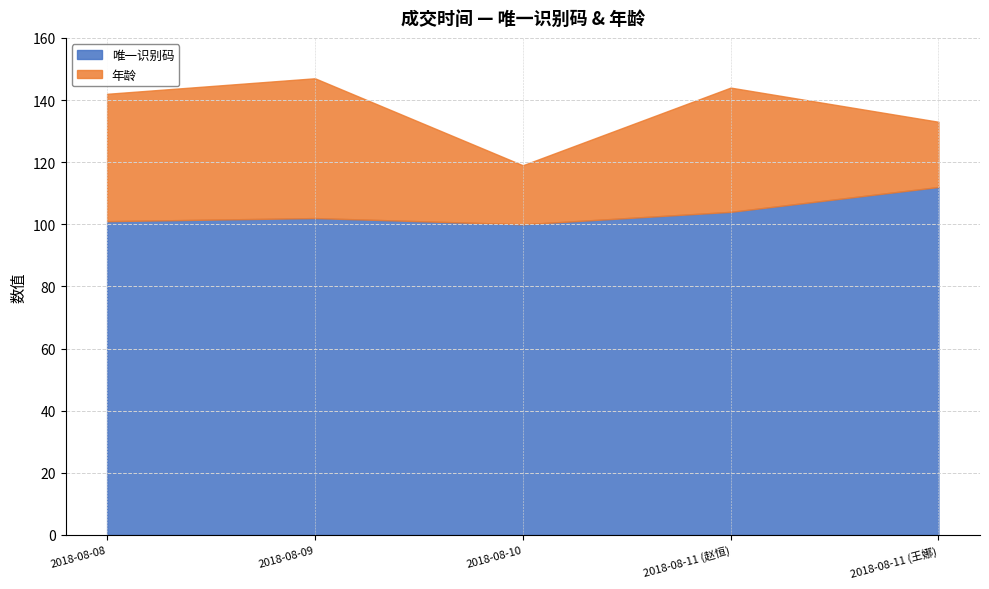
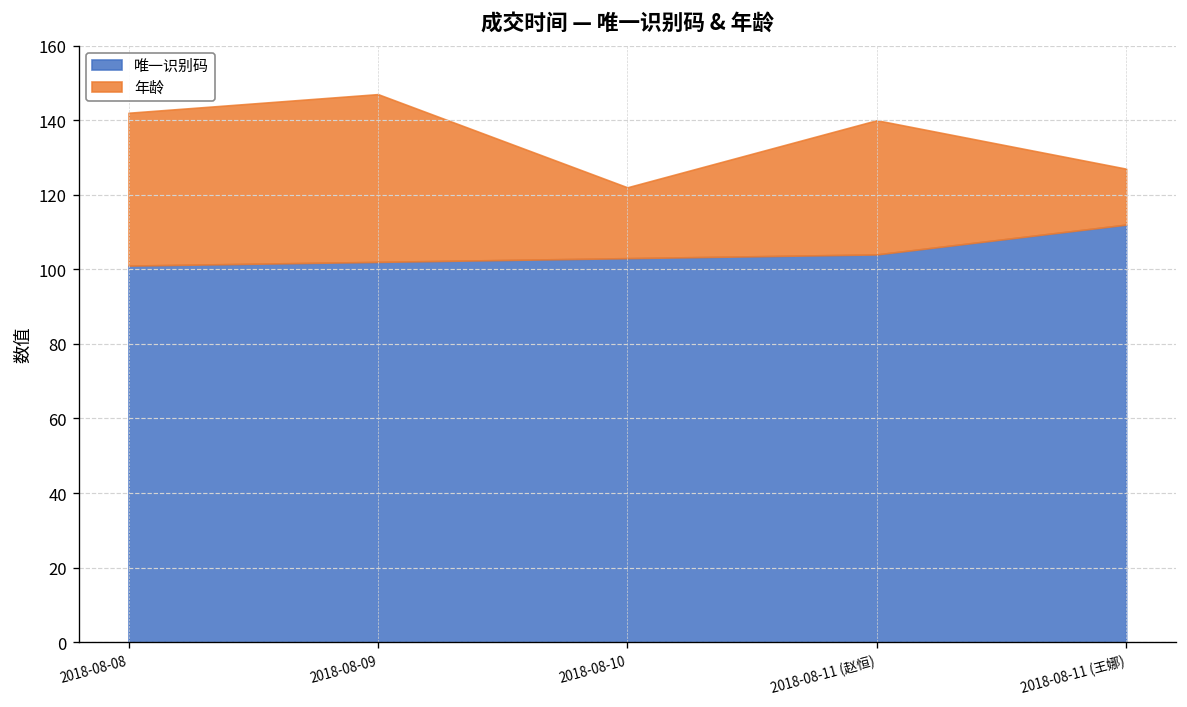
唯一识别码, 2018-08-10: 100 -> 103
年龄, 2018-08-11 (赵恒): 40 -> 36
年龄, 2018-08-11 (王娜): 21 -> 15
